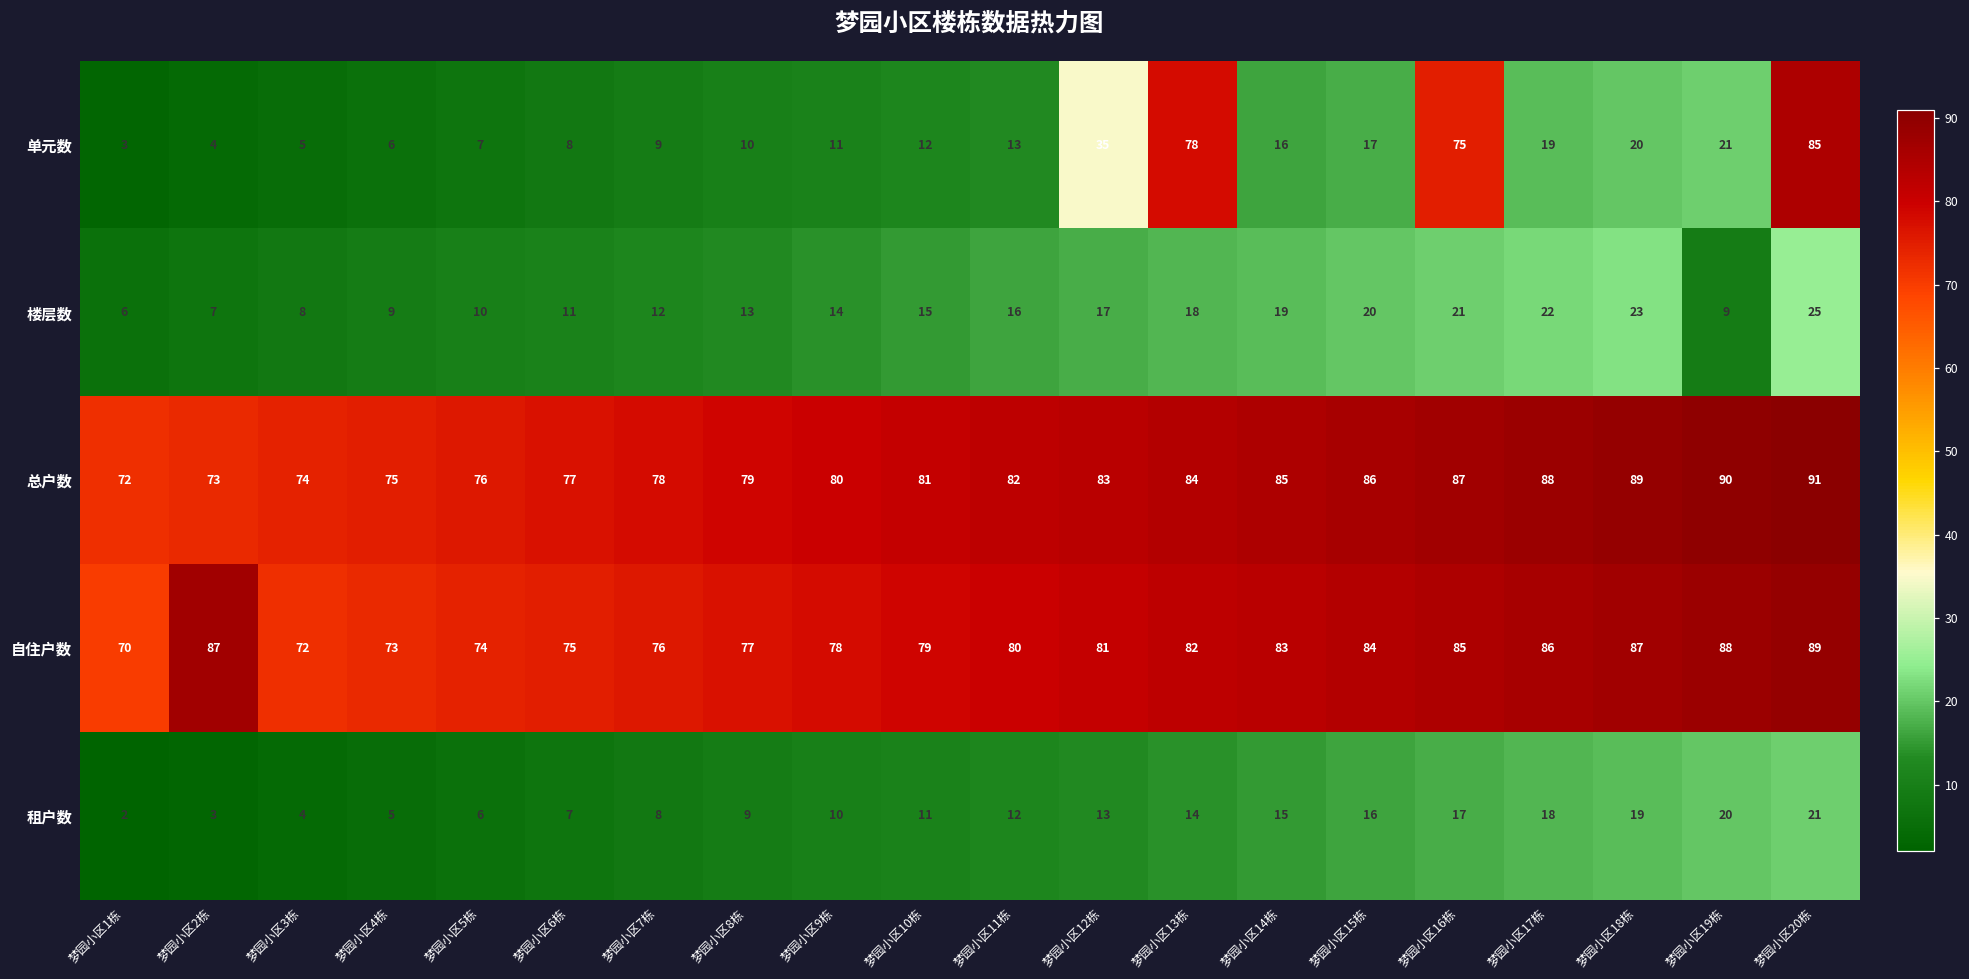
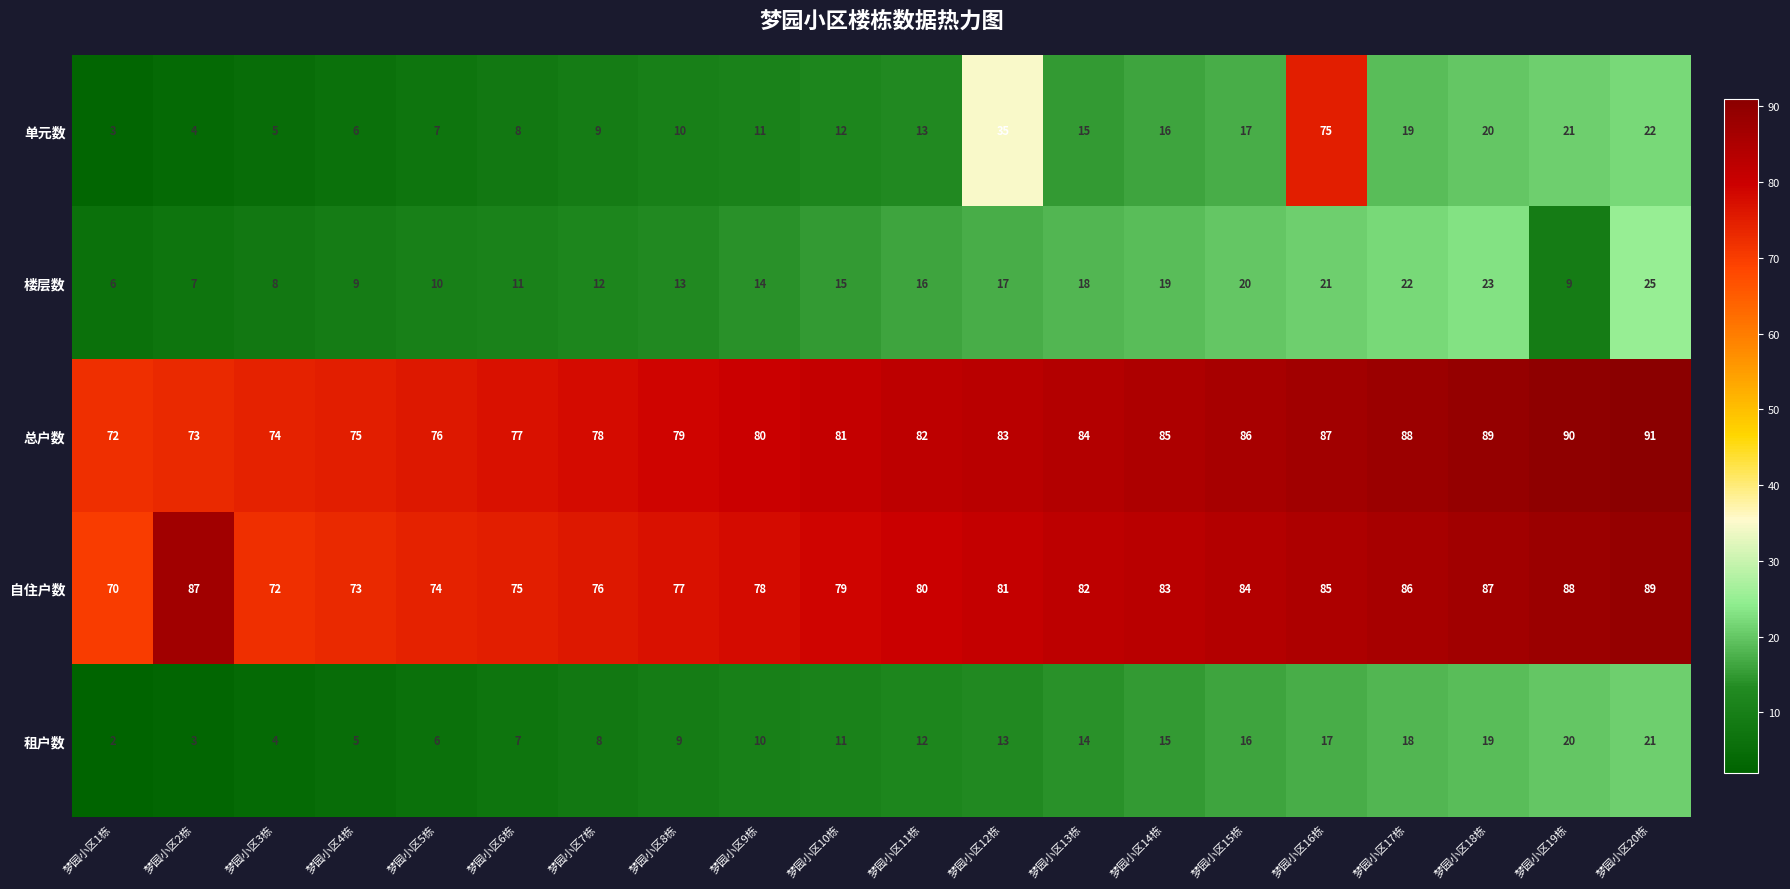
单元数, 梦园小区13栋: 78 -> 15
单元数, 梦园小区20栋: 85 -> 22
